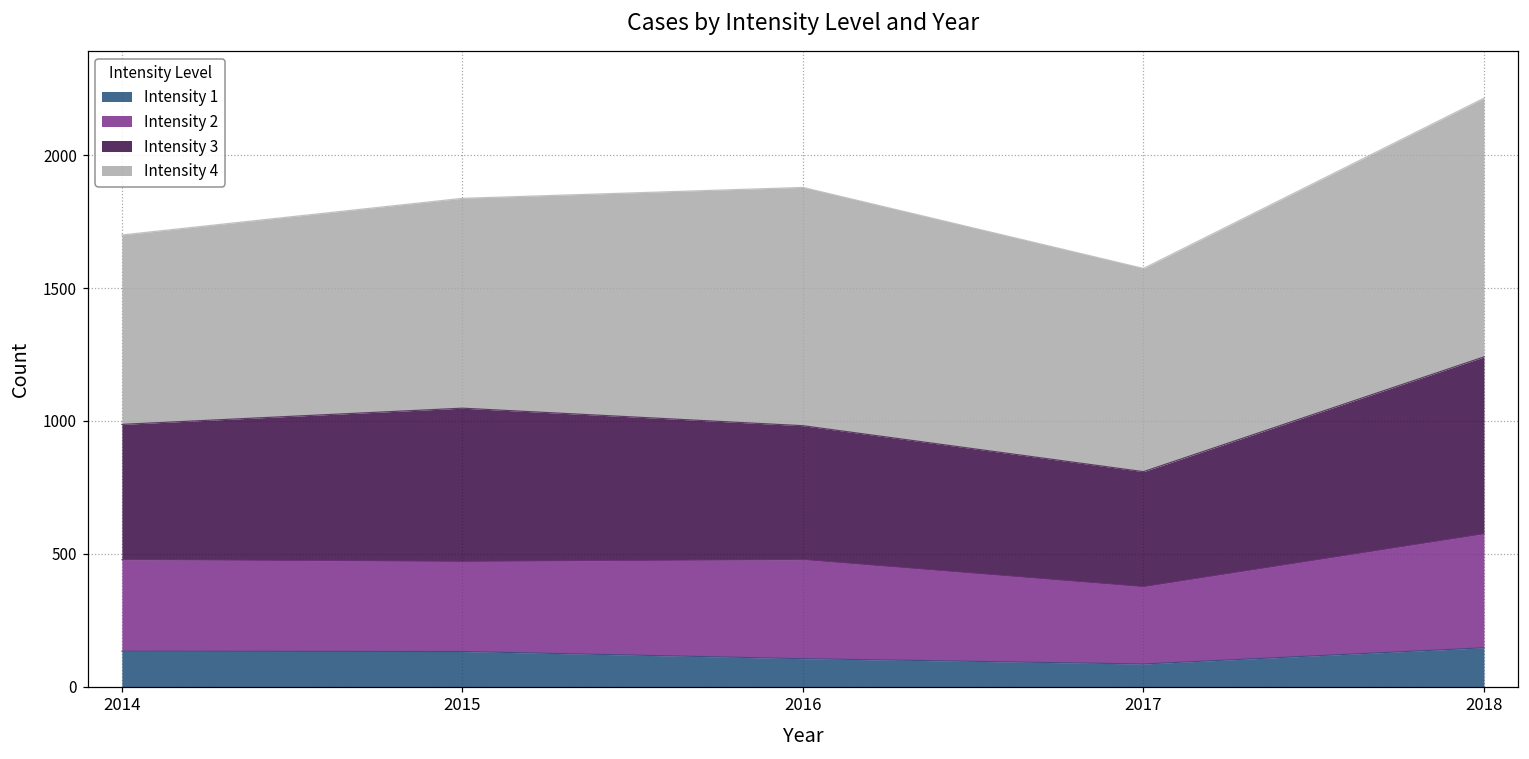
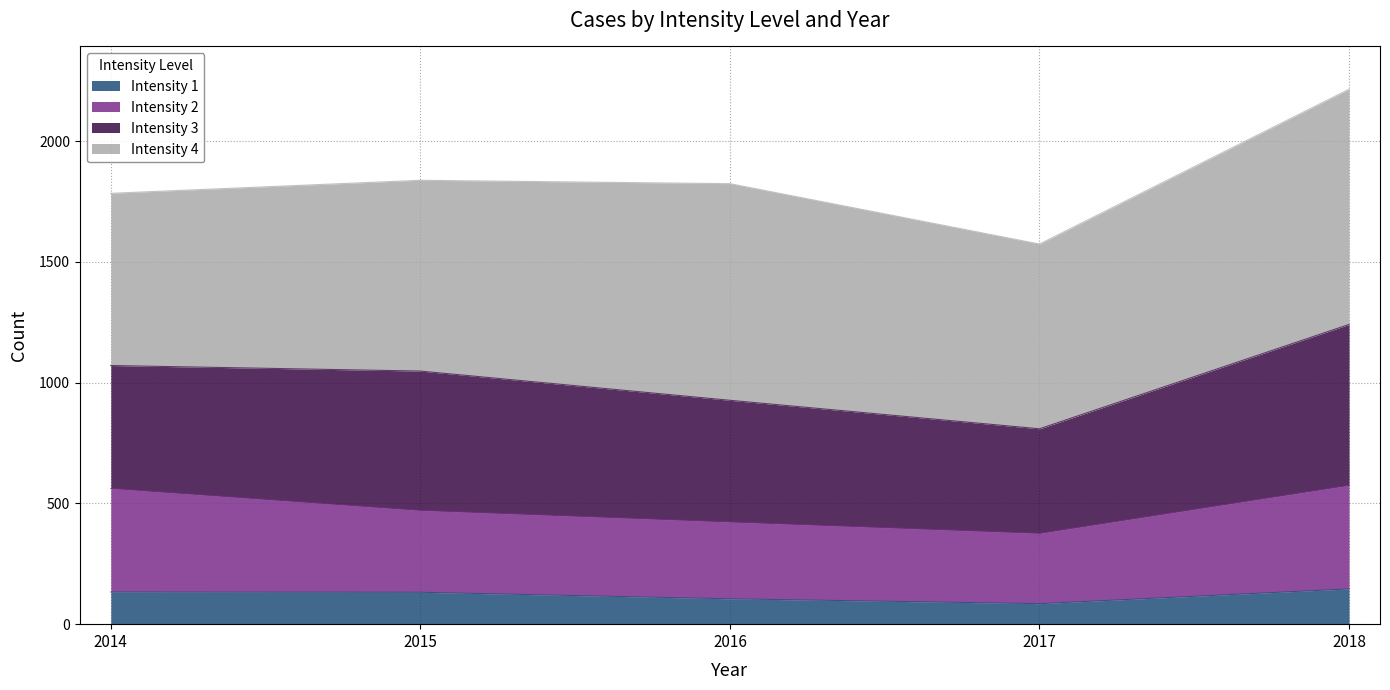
Intensity 2, 2014: 350 -> 430
Intensity 2, 2016: 370 -> 320
